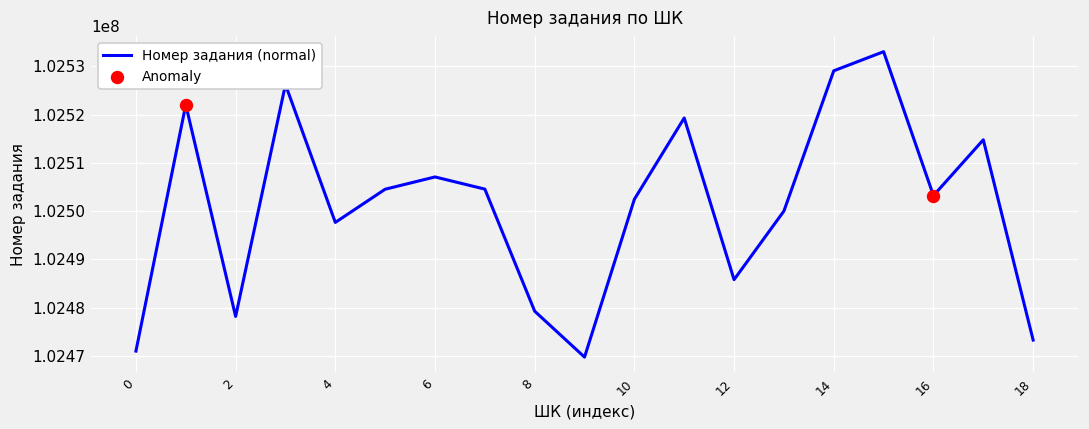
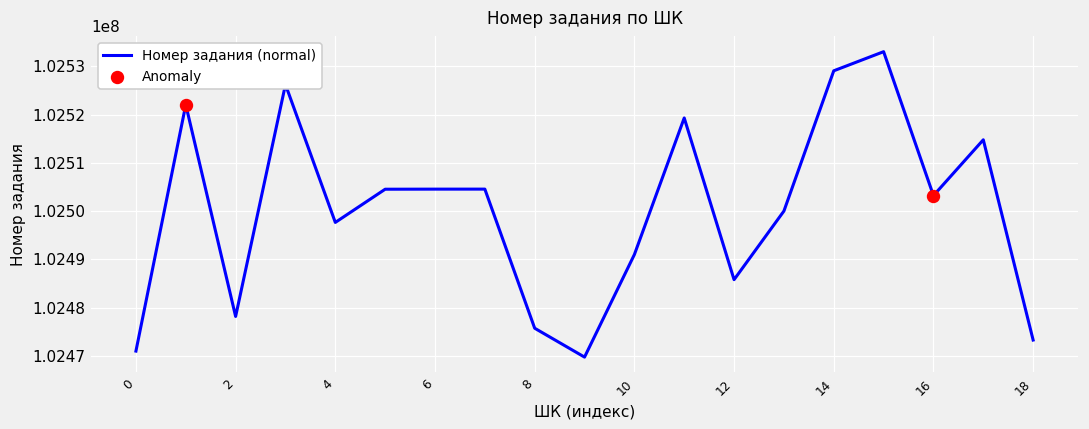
Номер задания (normal), 6: 102507000 -> 102505000
Номер задания (normal), 8: 102479000 -> 102476000
Номер задания (normal), 10: 102502000 -> 102491000
